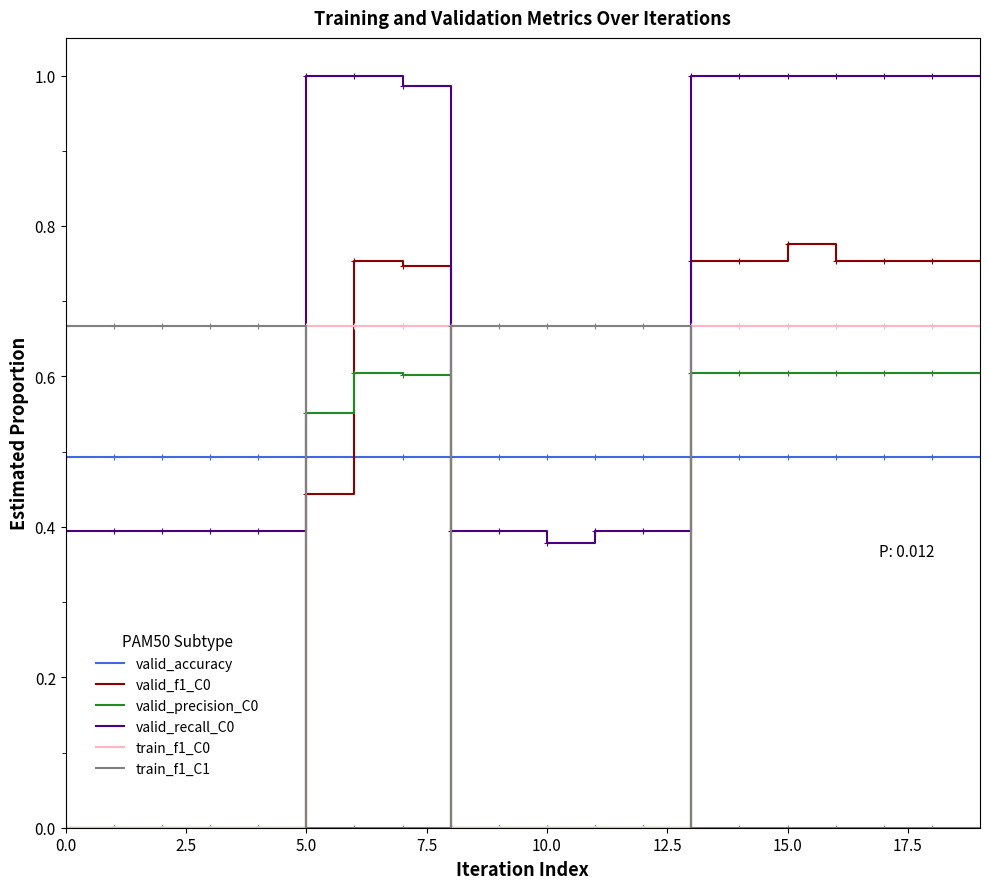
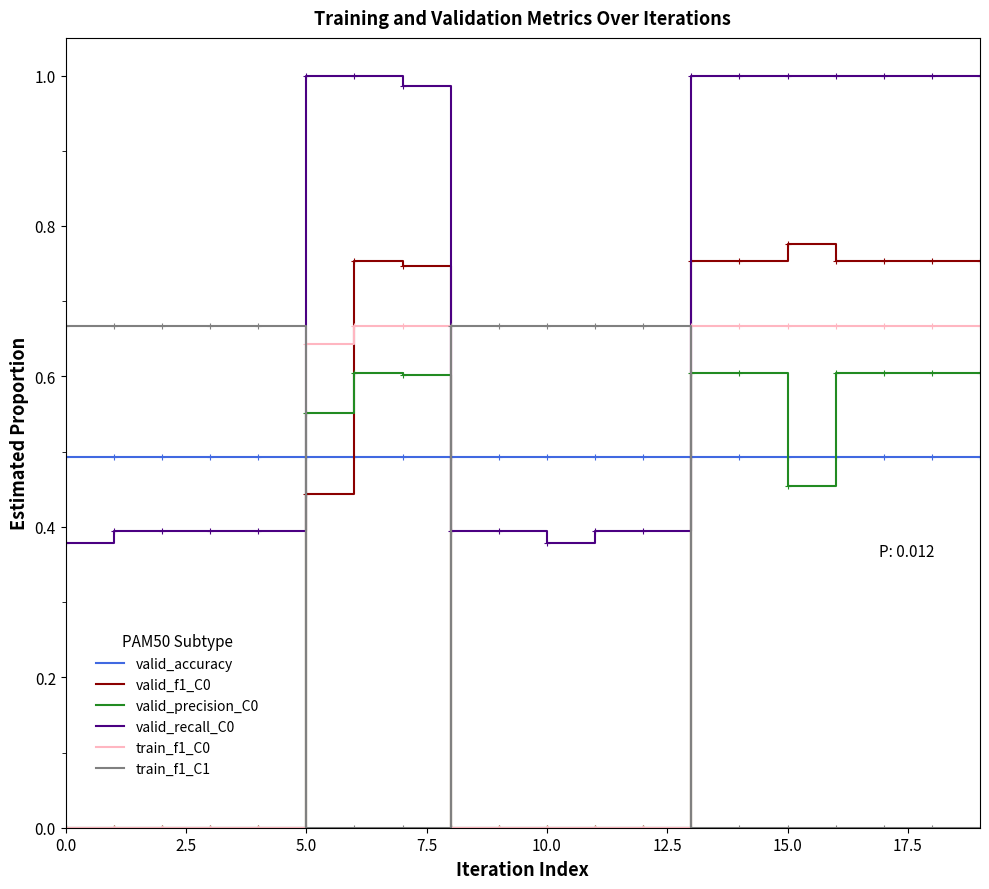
valid_recall_C0, 0.0: 0.39 -> 0.38
train_f1_C0, 5.0: 0.67 -> 0.64
valid_precision_C0, 15.0: 0.61 -> 0.45
